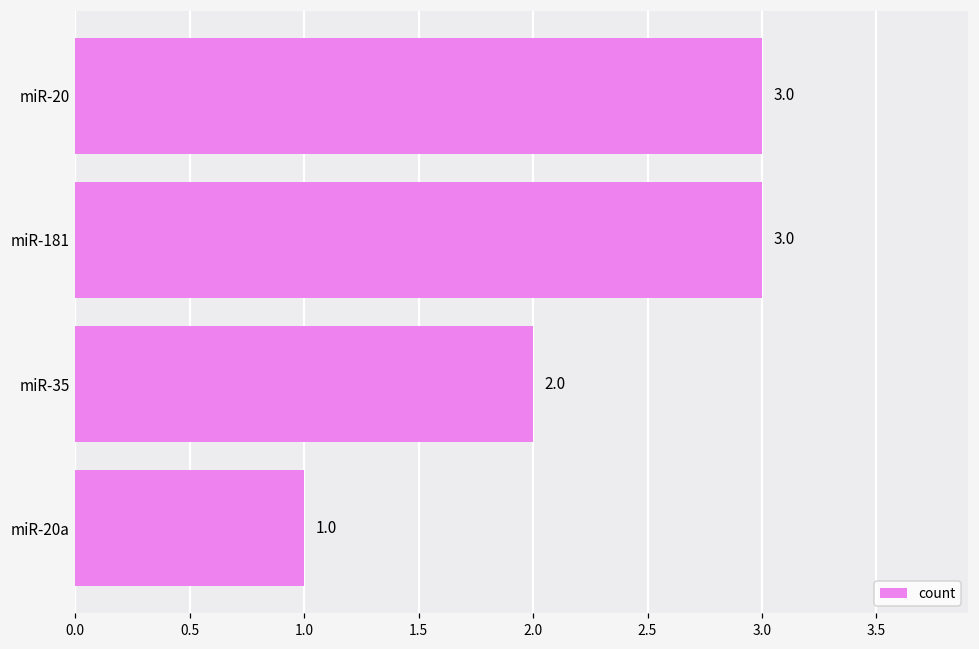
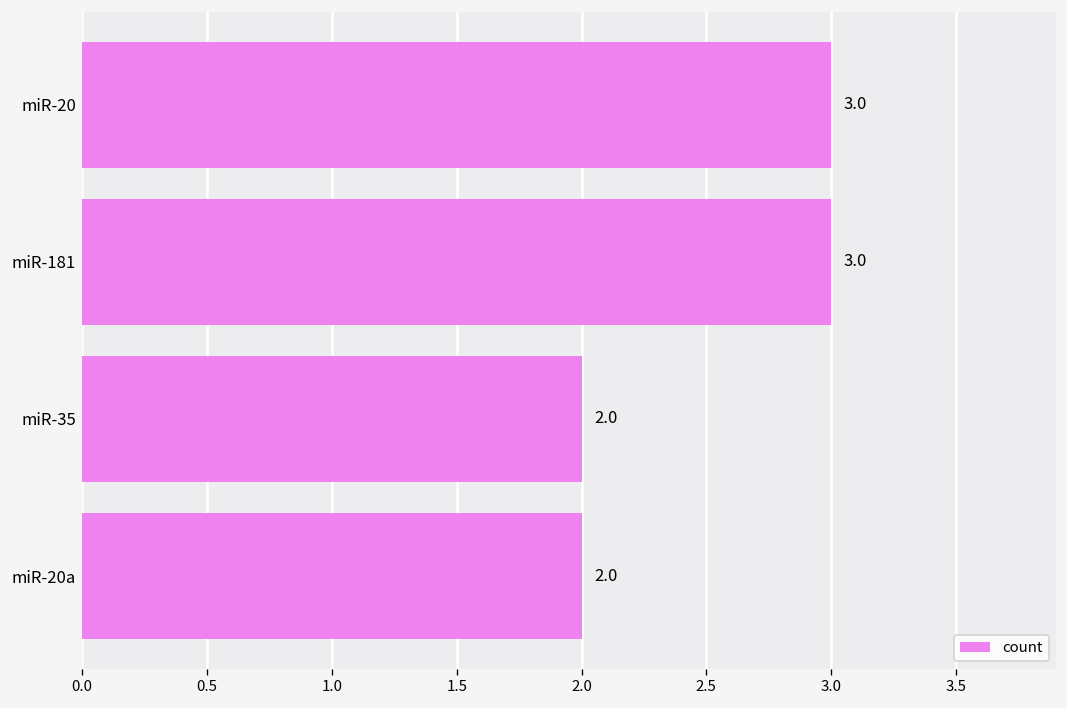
miR-20a: 1.0 -> 2.0
